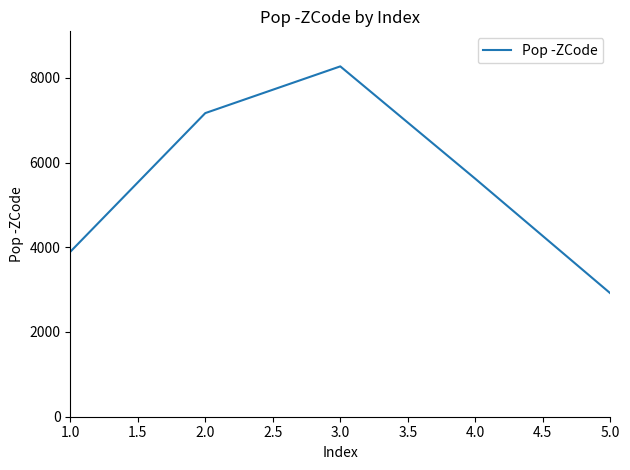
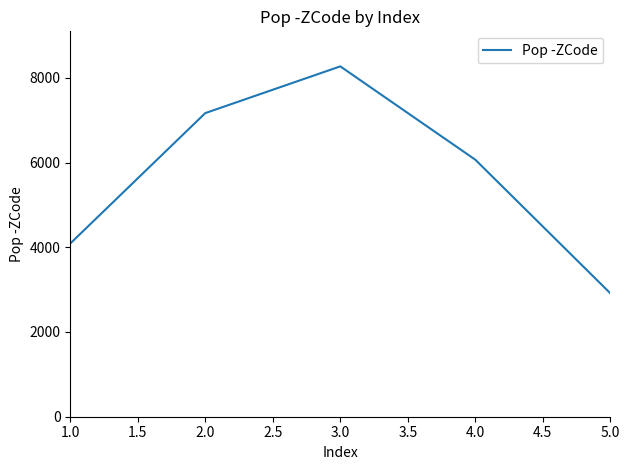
1.0: 3900 -> 4100
4.0: 5600 -> 6100
